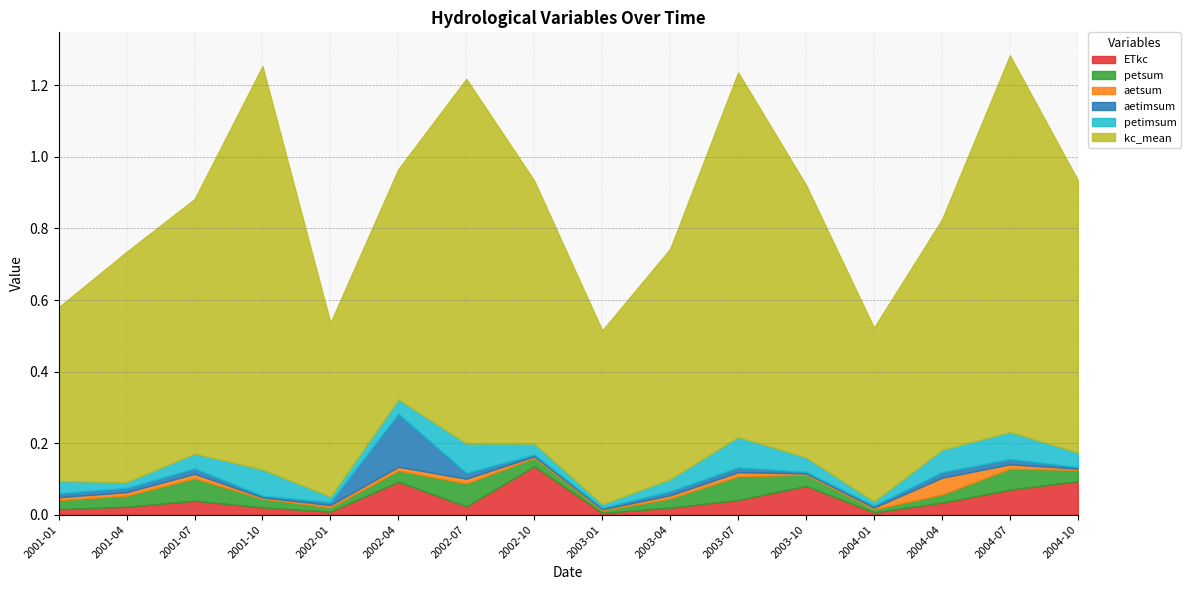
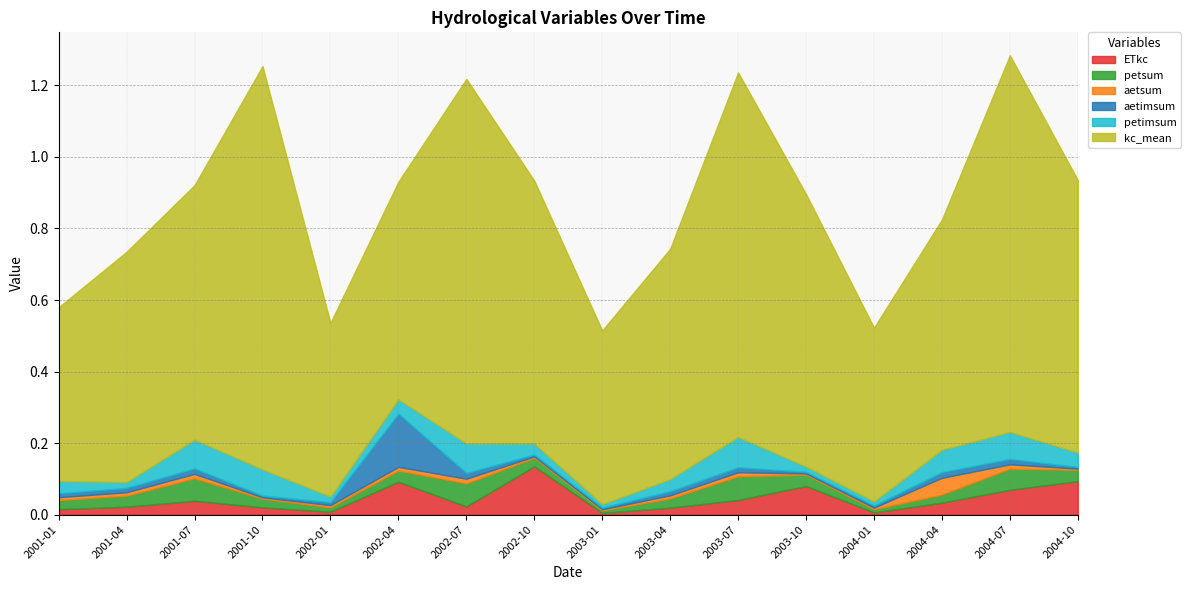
petimsum, 2001-07: 0.04 -> 0.08
kc_mean, 2002-04: 0.64 -> 0.61
petimsum, 2003-10: 0.04 -> 0.01
